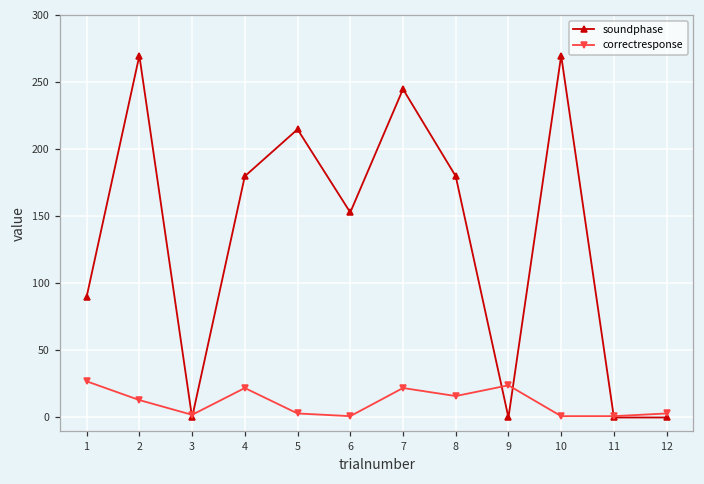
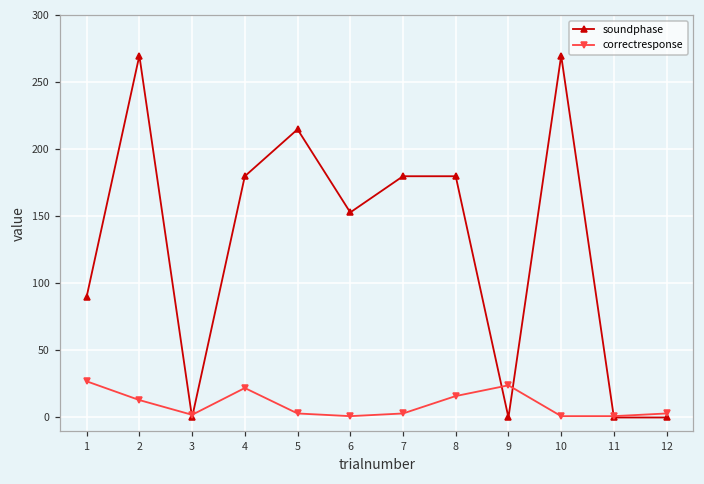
soundphase, 7: 245 -> 180
correctresponse, 7: 22 -> 3
